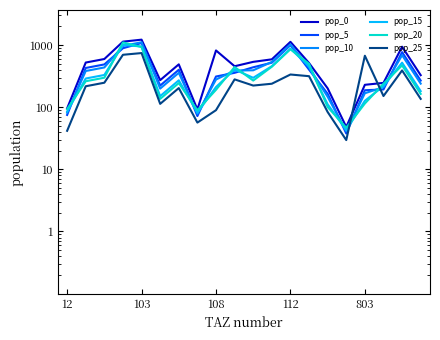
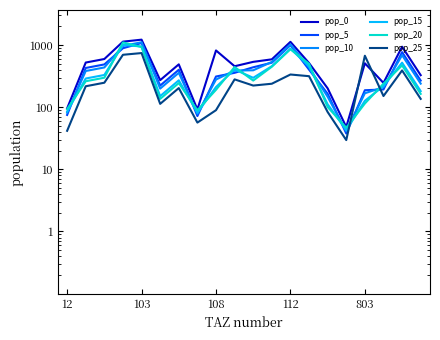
pop_0, 803: 230 -> 500
